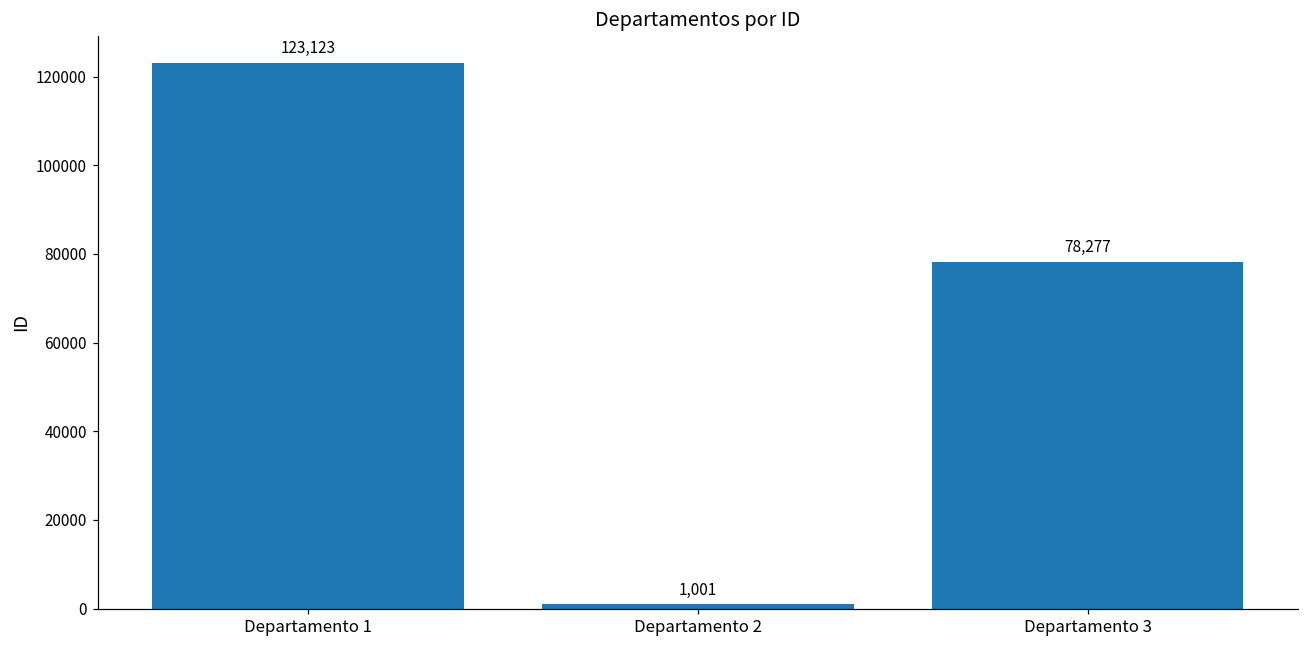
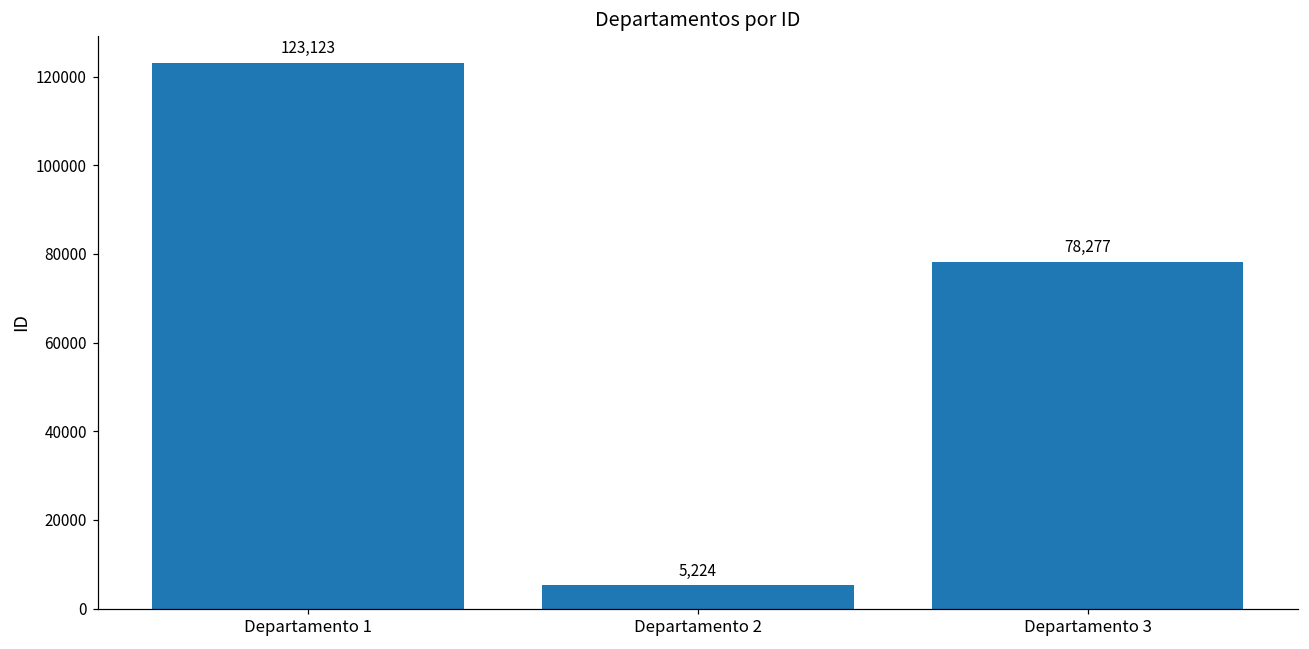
Departamento 2: 1,001 -> 5,224
